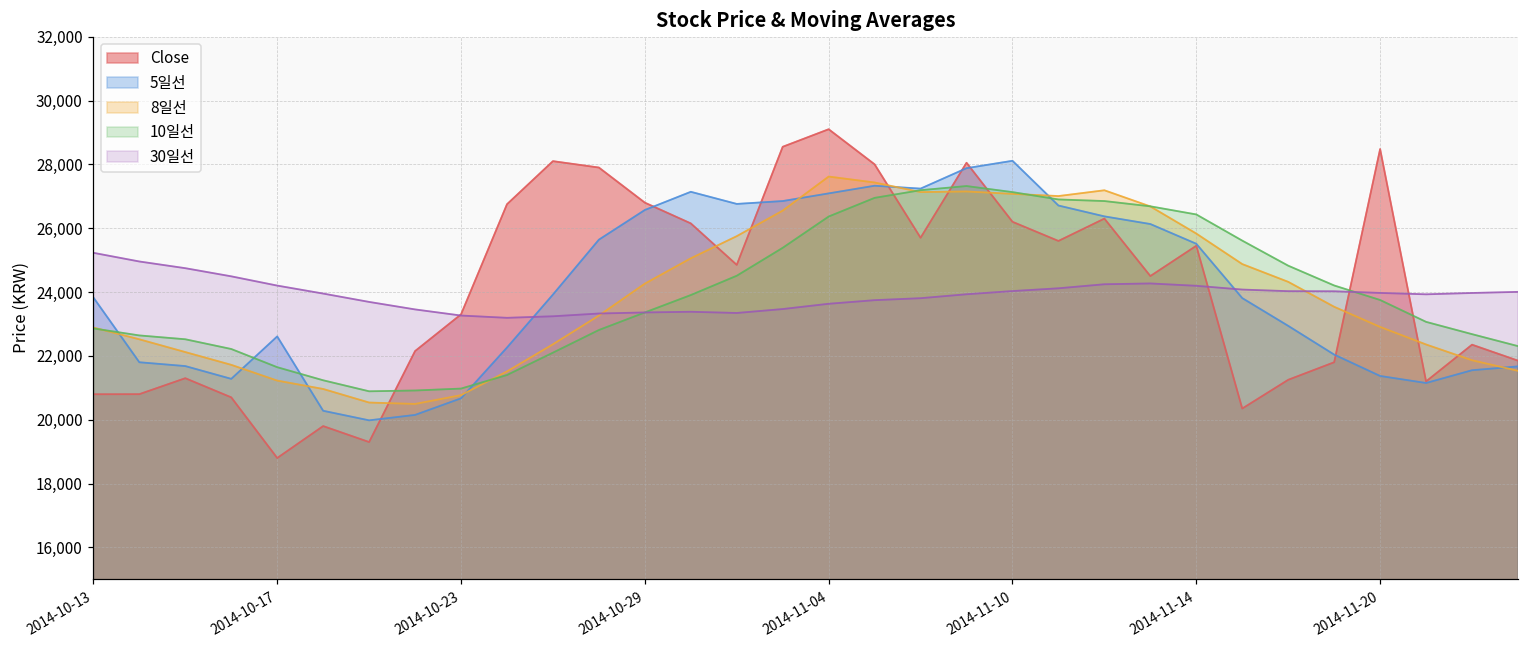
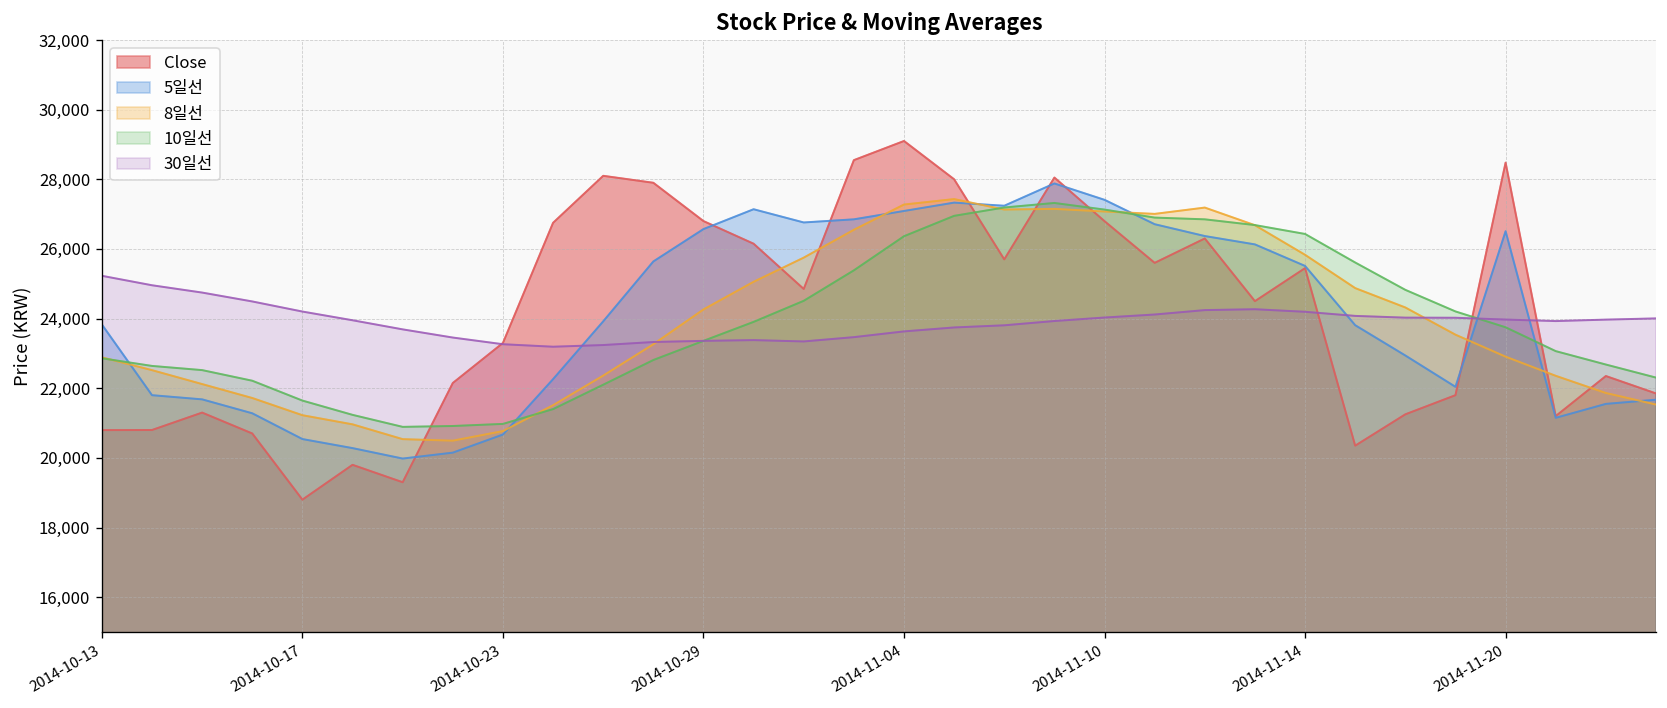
5일선, 2014-10-17: 22,600 -> 20,500
8일선, 2014-11-04: 27,600 -> 27,300
Close, 2014-11-10: 26,200 -> 26,800
5일선, 2014-11-10: 28,100 -> 27,400
5일선, 2014-11-20: 21,400 -> 26,500
